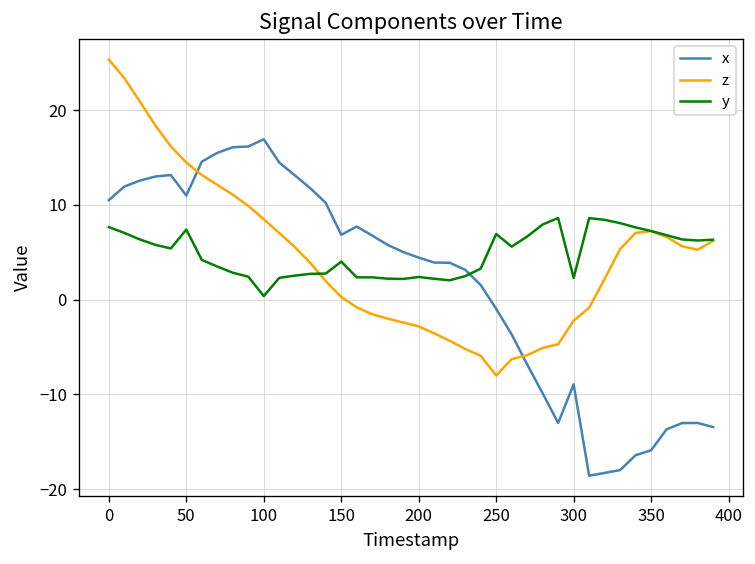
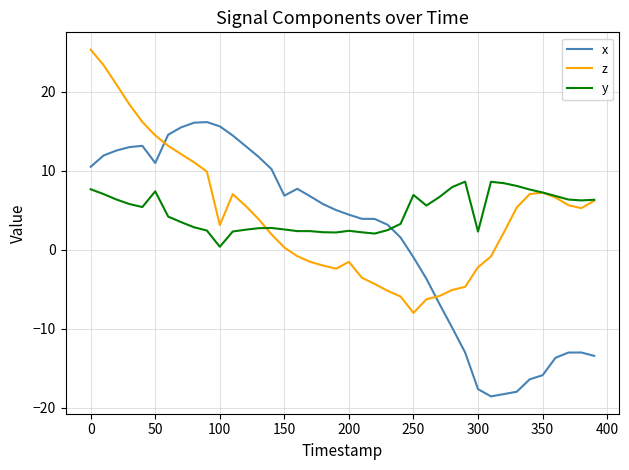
x, 100: 17 -> 16
z, 100: 8 -> 3
y, 150: 4 -> 3
z, 200: -3 -> -2
x, 300: -9 -> -18
